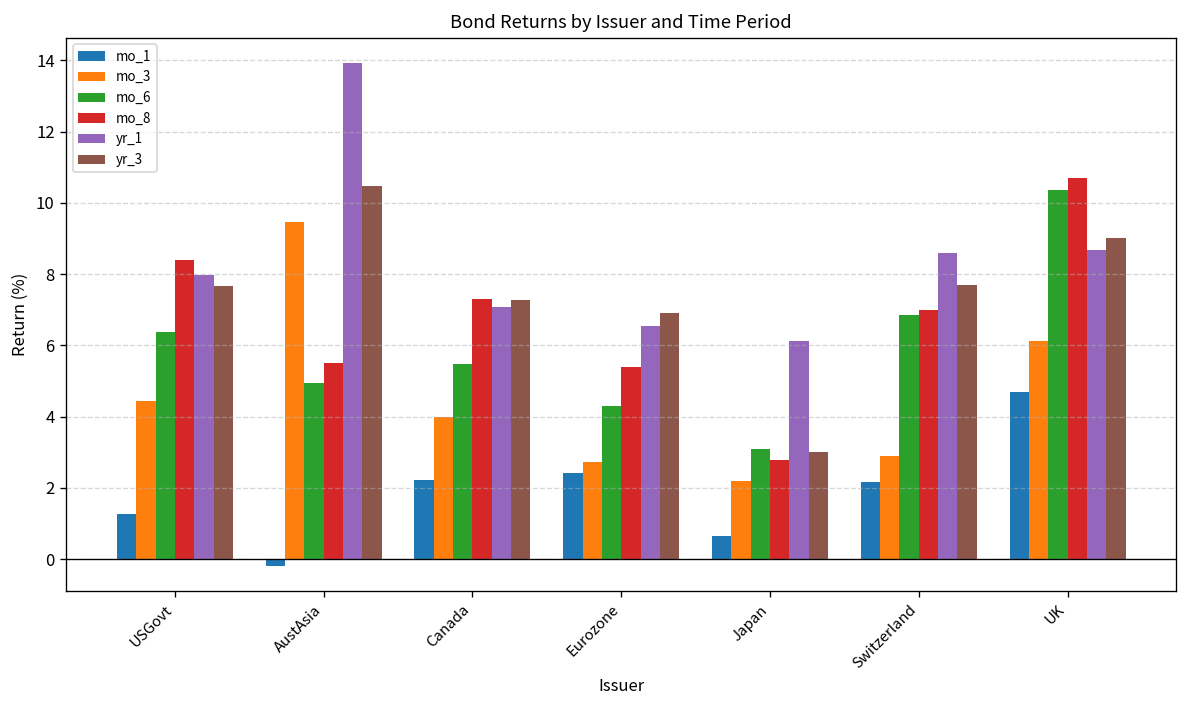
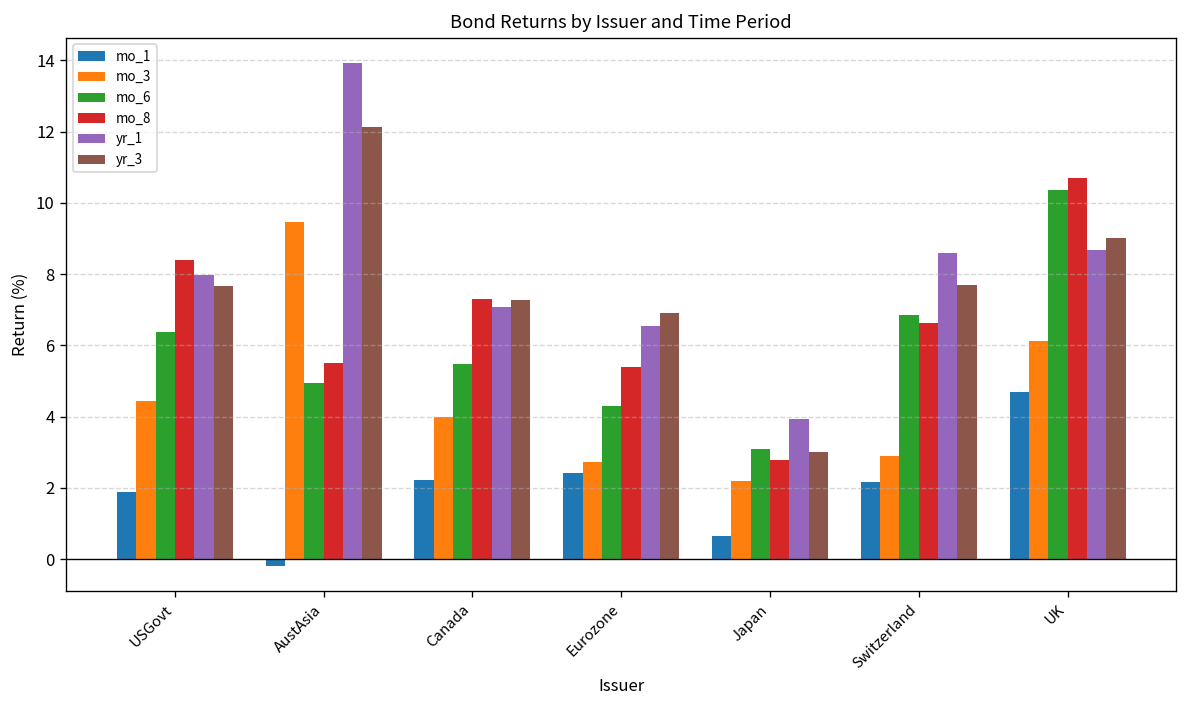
mo_1, USGovt: 1.3 -> 1.9
yr_3, AustAsia: 10.5 -> 12.1
yr_1, Japan: 6.1 -> 3.9
mo_8, Switzerland: 7.0 -> 6.6
